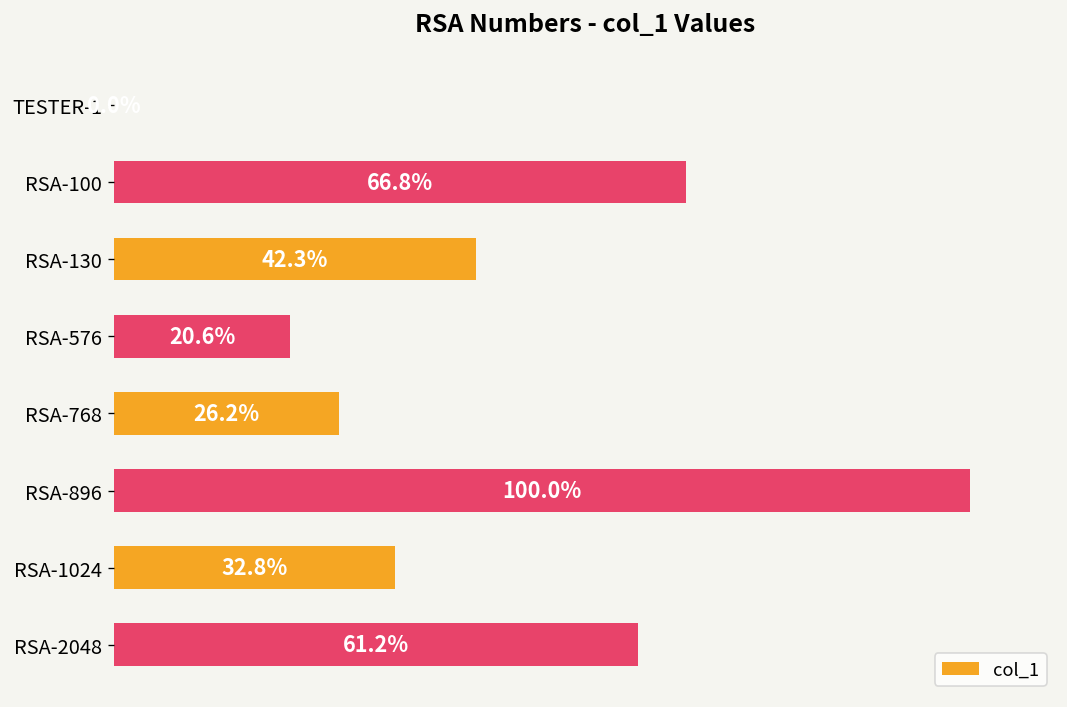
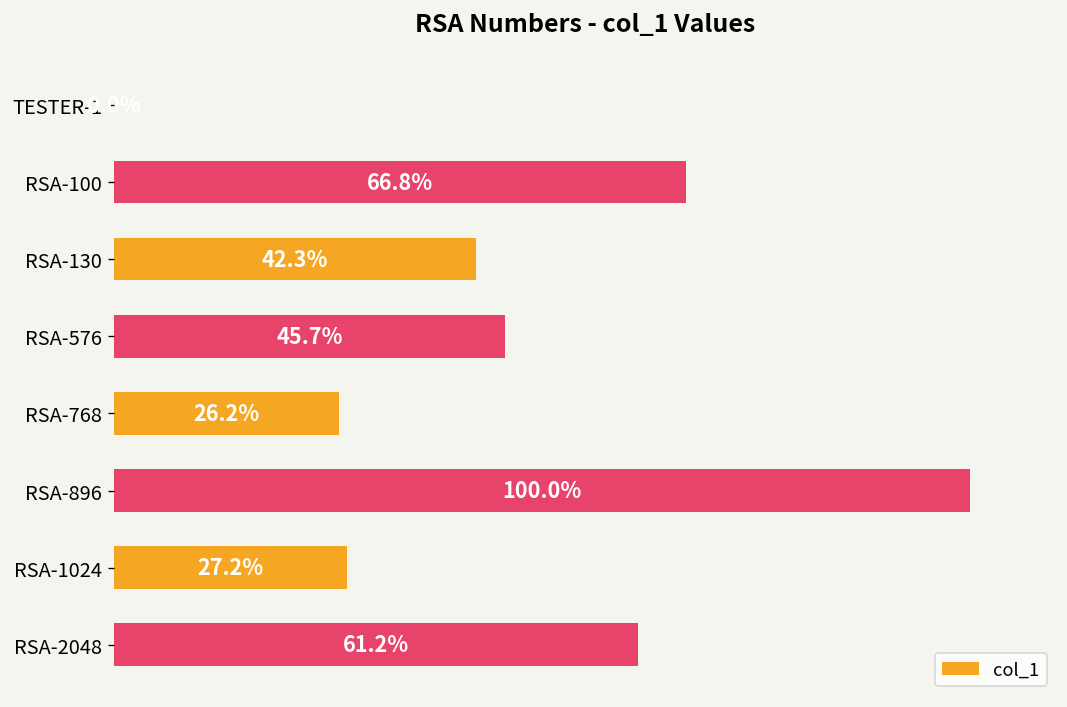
RSA-576: 20.6% -> 45.7%
RSA-1024: 32.8% -> 27.2%
